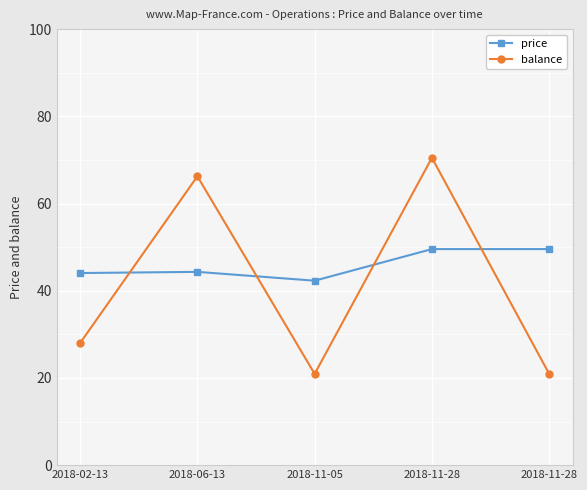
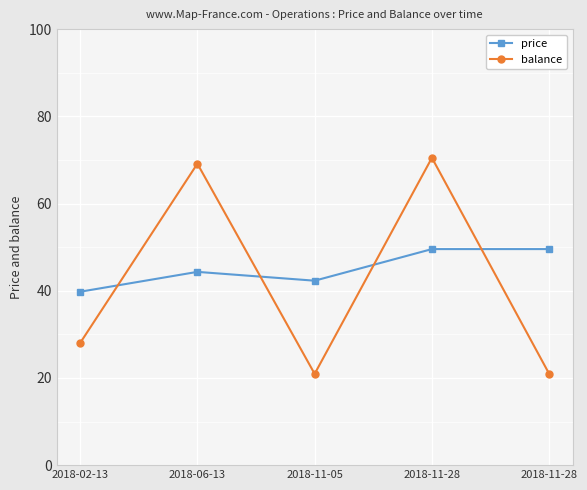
price, 2018-02-13: 44 -> 40
balance, 2018-06-13: 66 -> 69
